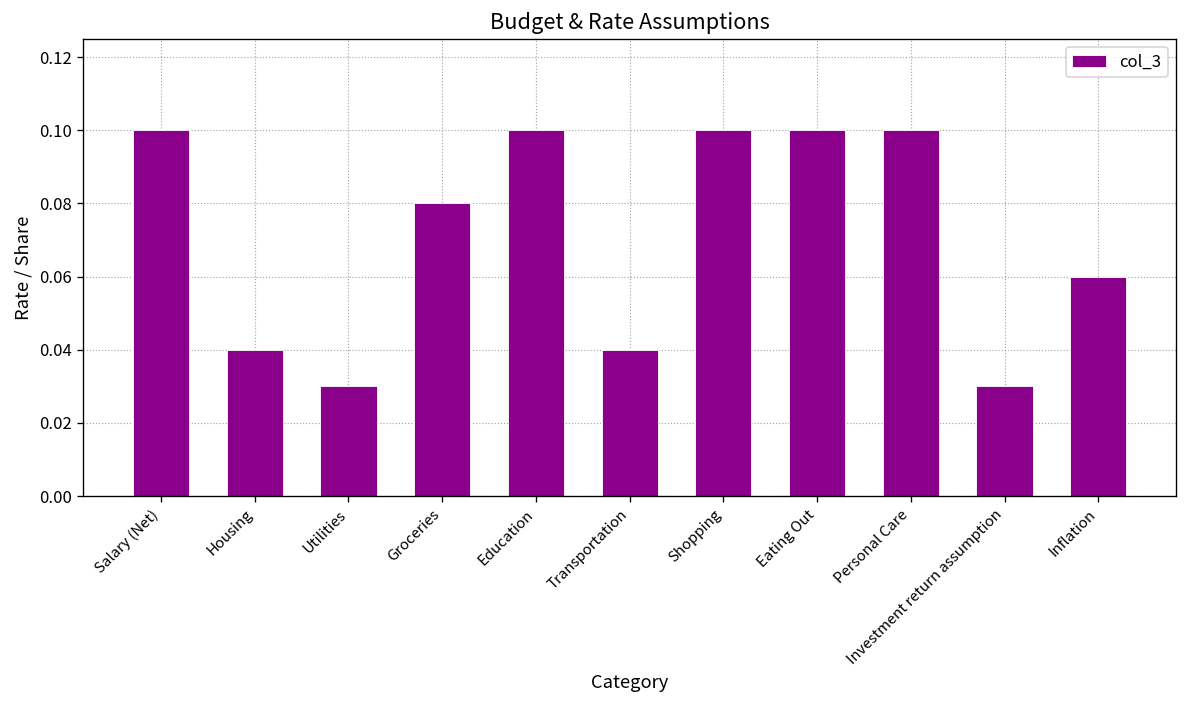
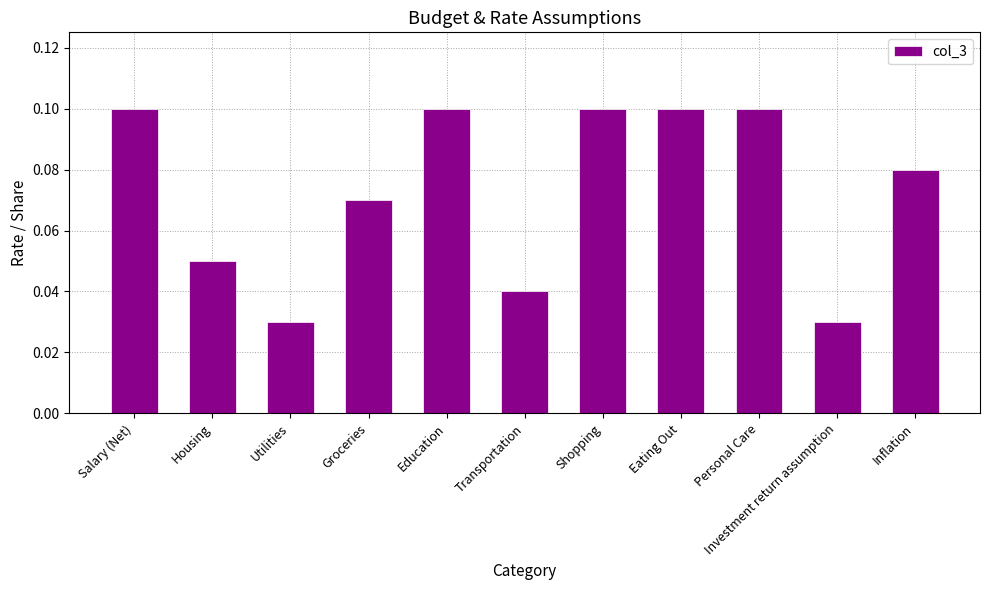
Housing: 0.04 -> 0.05
Groceries: 0.08 -> 0.07
Inflation: 0.06 -> 0.08
